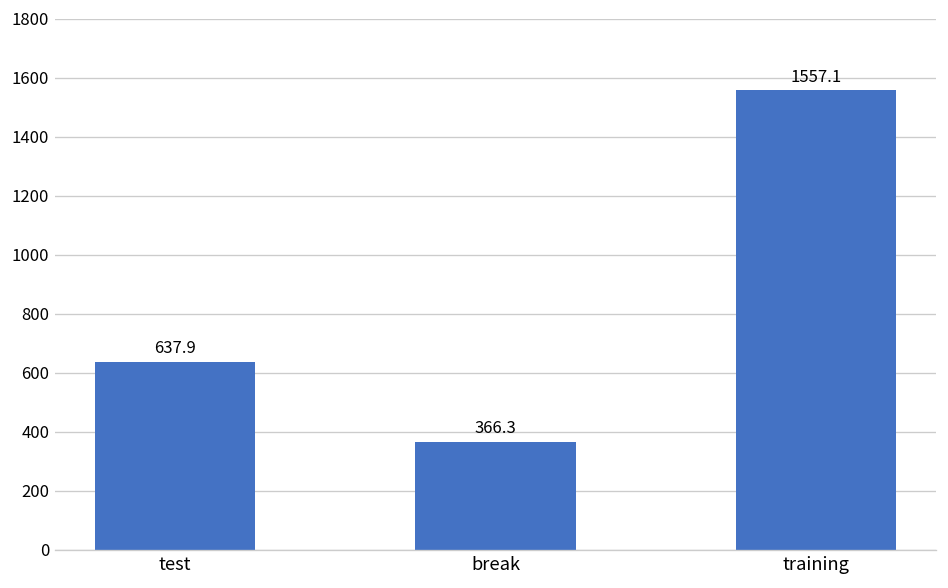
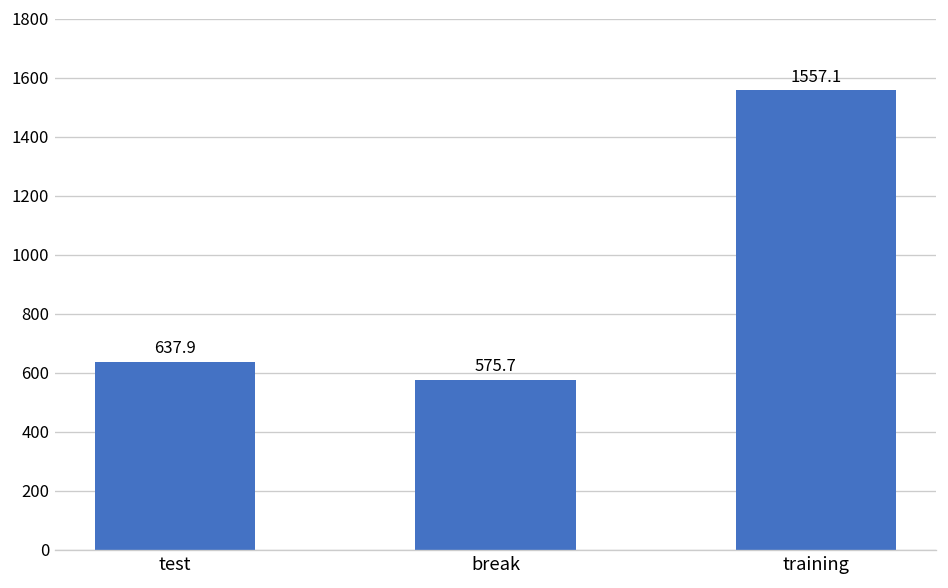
break: 366.3 -> 575.7
